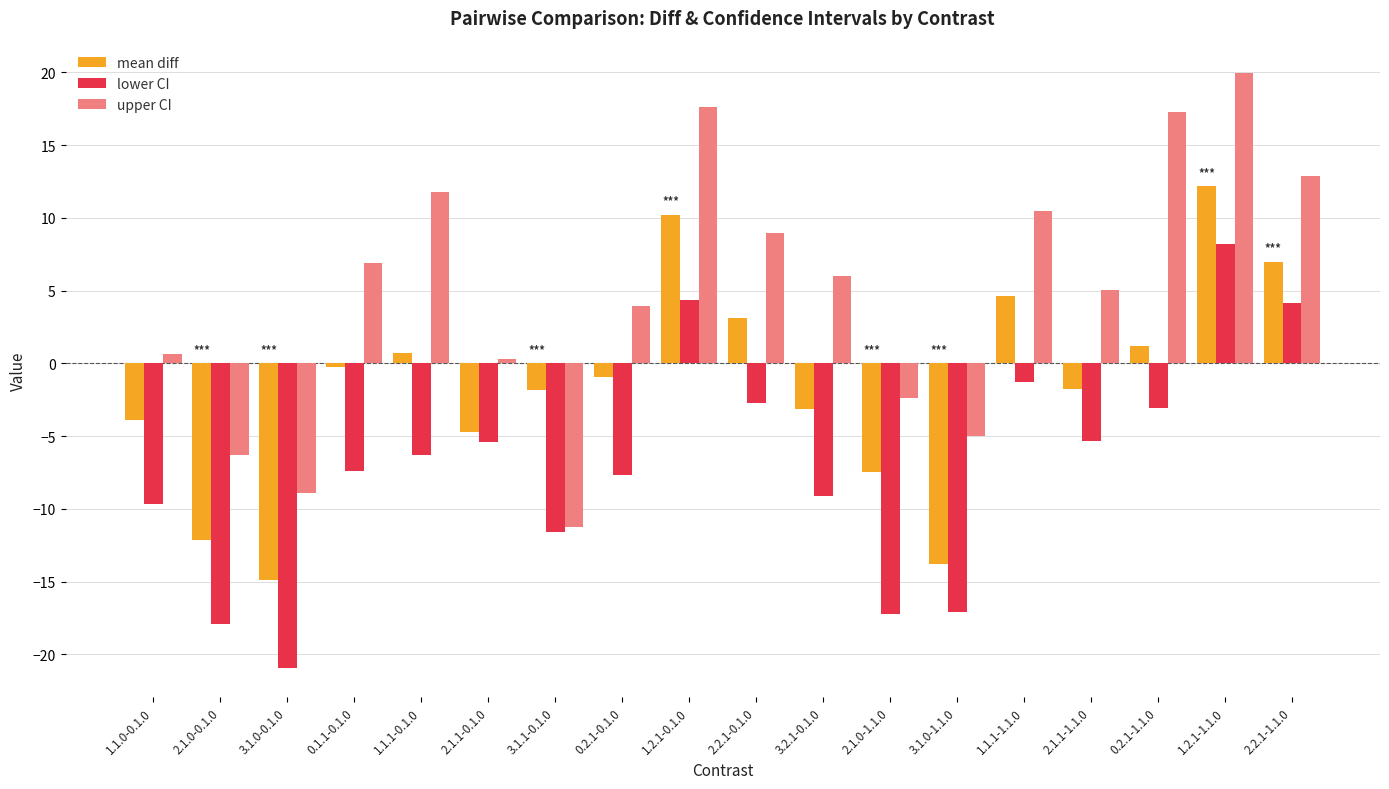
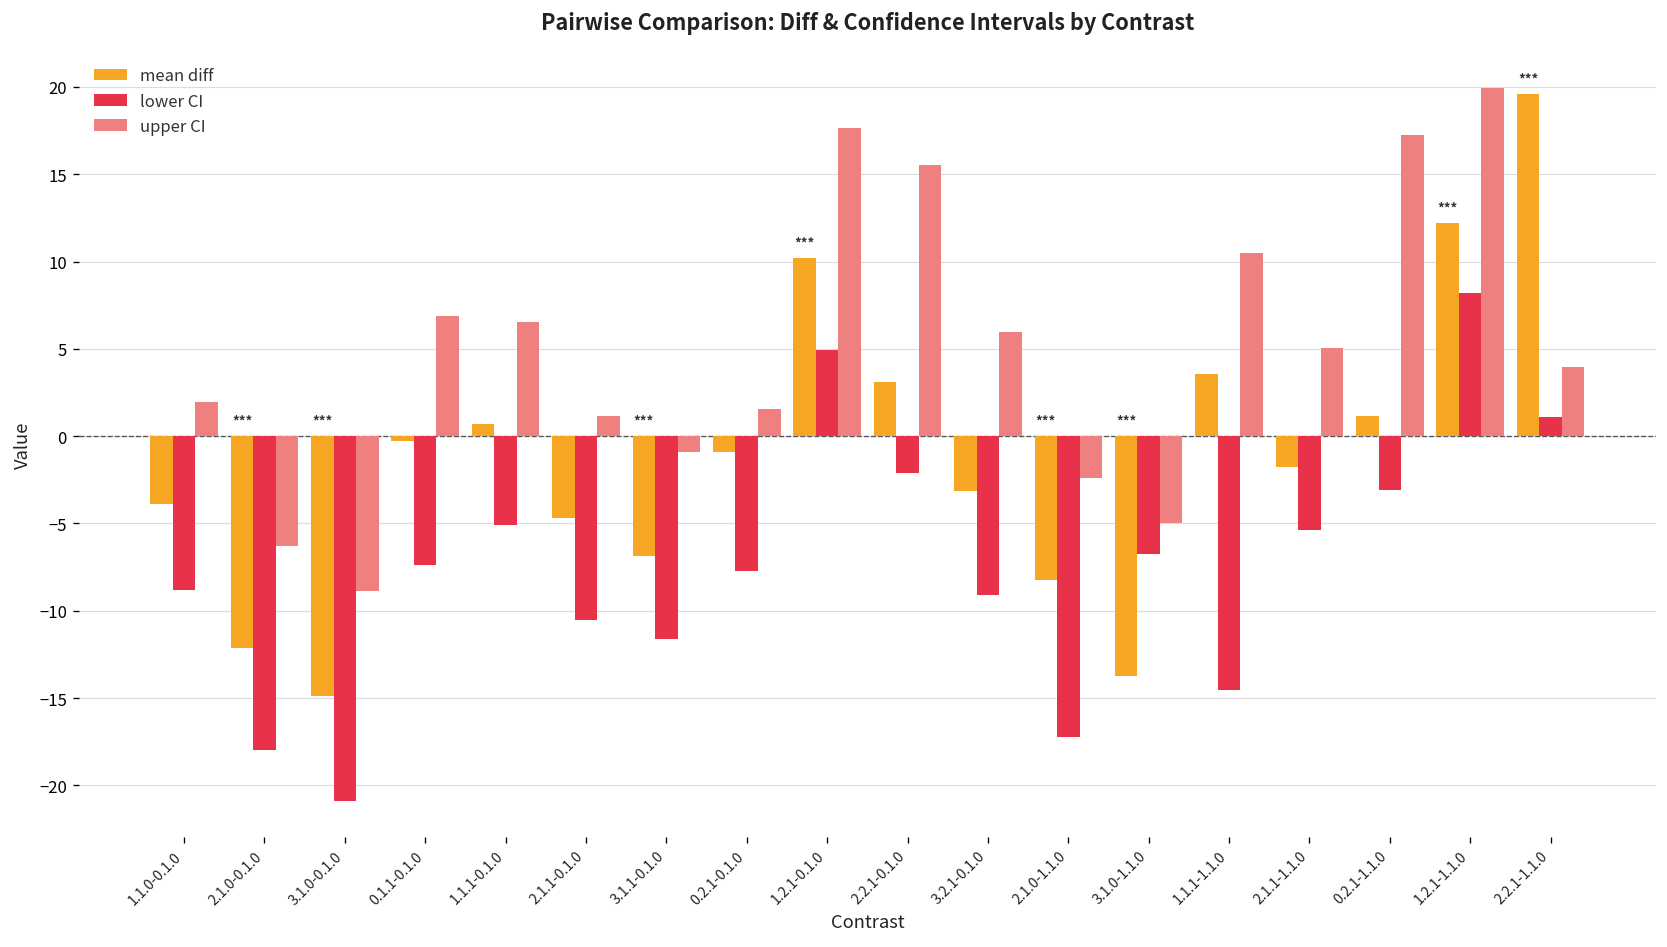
lower CI, 1.1.0-0.1.0: -9.7 -> -8.8
upper CI, 1.1.0-0.1.0: 0.6 -> 1.9
lower CI, 1.1.1-0.1.0: -6.3 -> -5.1
upper CI, 1.1.1-0.1.0: 11.7 -> 6.5
lower CI, 2.1.1-0.1.0: -5.4 -> -10.5
upper CI, 2.1.1-0.1.0: 0.3 -> 1.1
mean diff, 3.1.1-0.1.0: -1.8 -> -6.9
upper CI, 3.1.1-0.1.0: -11.3 -> -0.9
upper CI, 0.2.1-0.1.0: 3.9 -> 1.6
lower CI, 1.2.1-0.1.0: 4.4 -> 4.9
lower CI, 2.2.1-0.1.0: -2.7 -> -2.1
upper CI, 2.2.1-0.1.0: 8.9 -> 15.5
mean diff, 2.1.0-1.1.0: -7.5 -> -8.3
lower CI, 3.1.0-1.1.0: -17.1 -> -6.7
mean diff, 1.1.1-1.1.0: 4.6 -> 3.5
lower CI, 1.1.1-1.1.0: -1.3 -> -14.6
mean diff, 2.2.1-1.1.0: 7.0 -> 19.6
lower CI, 2.2.1-1.1.0: 4.1 -> 1.1
upper CI, 2.2.1-1.1.0: 12.9 -> 4.0
